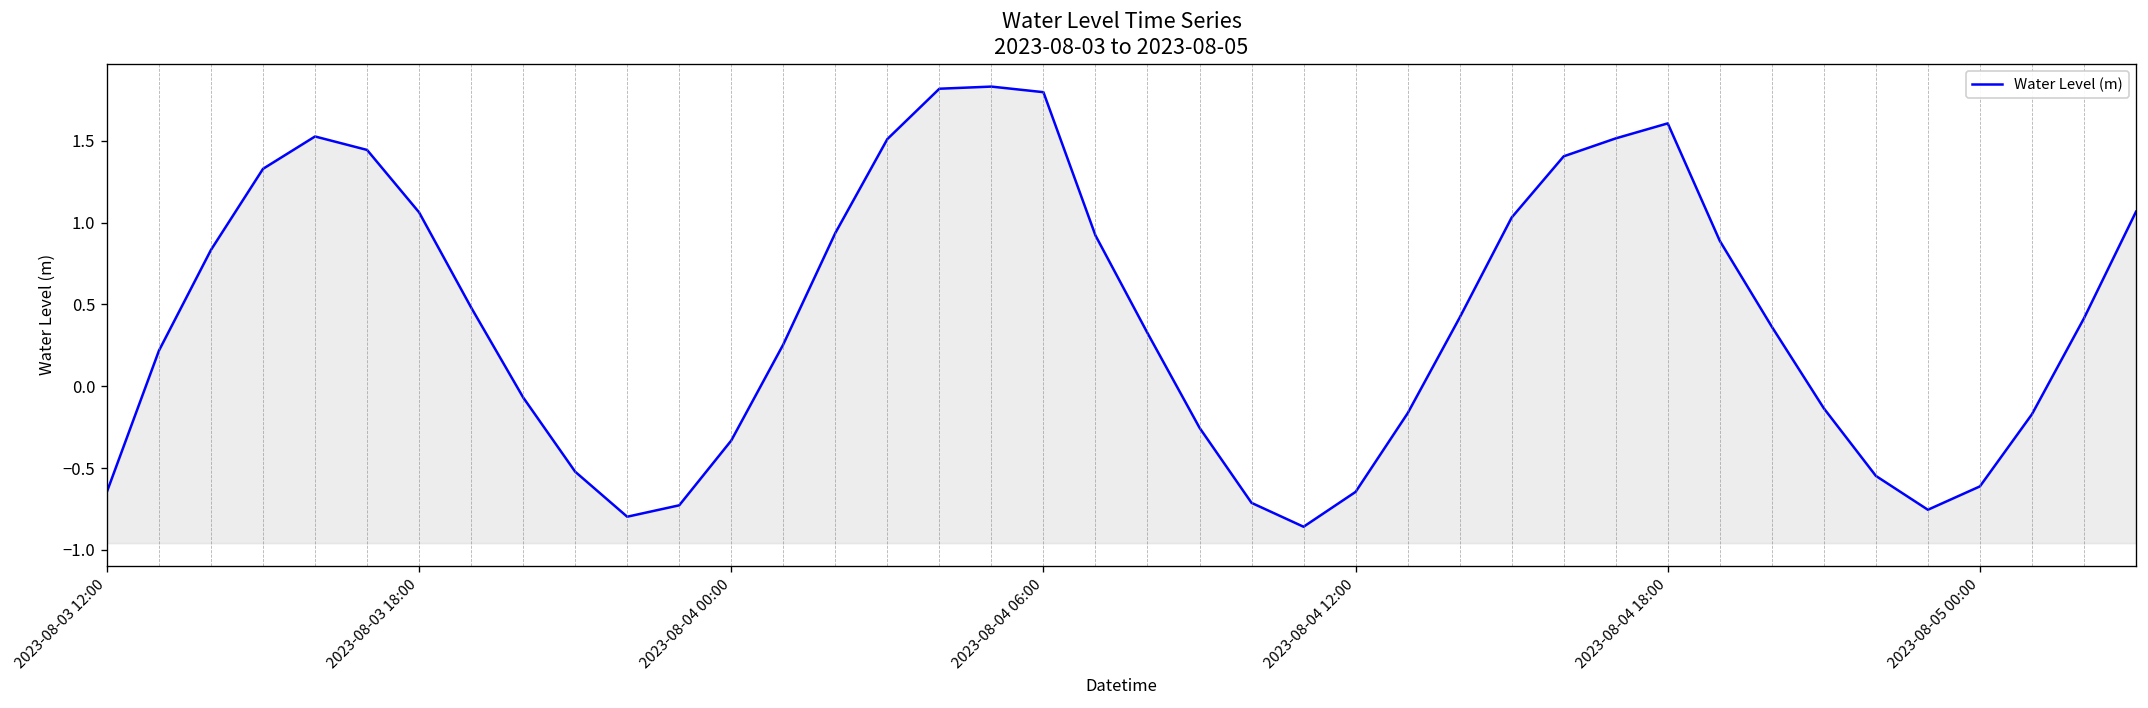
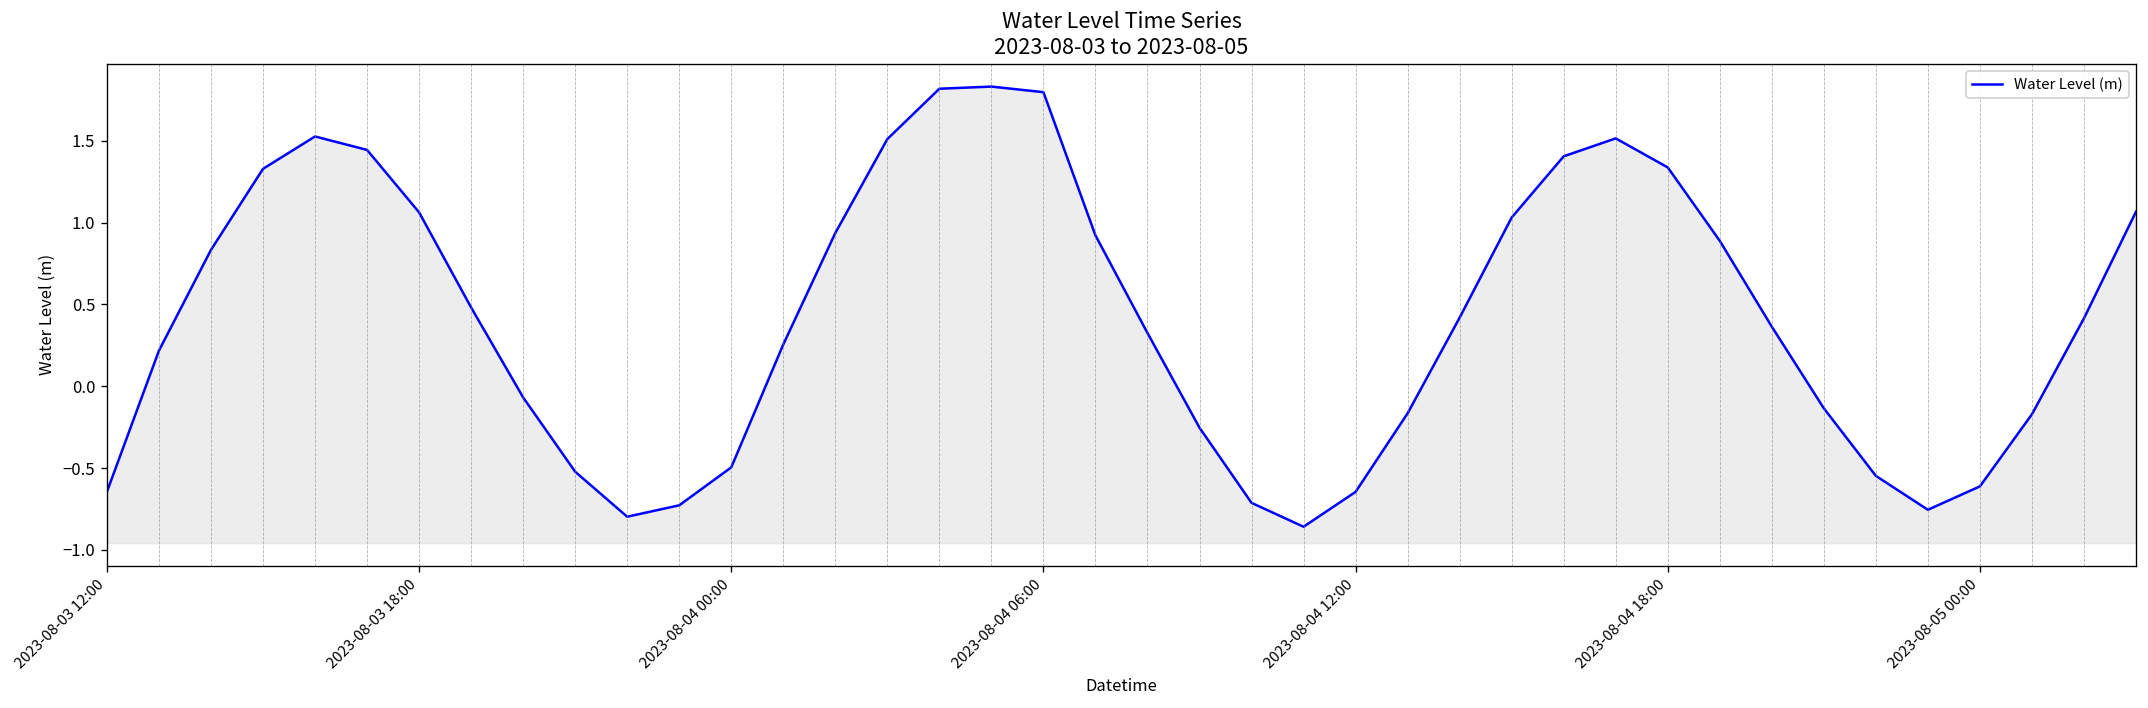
2023-08-04 00:00: -0.33 -> -0.50
2023-08-04 18:00: 1.61 -> 1.34
